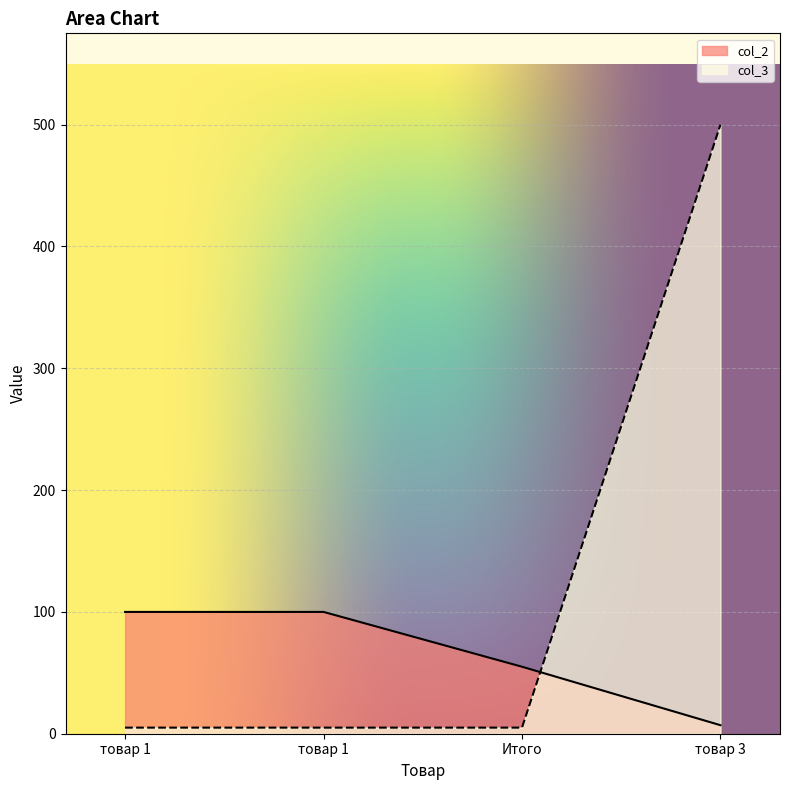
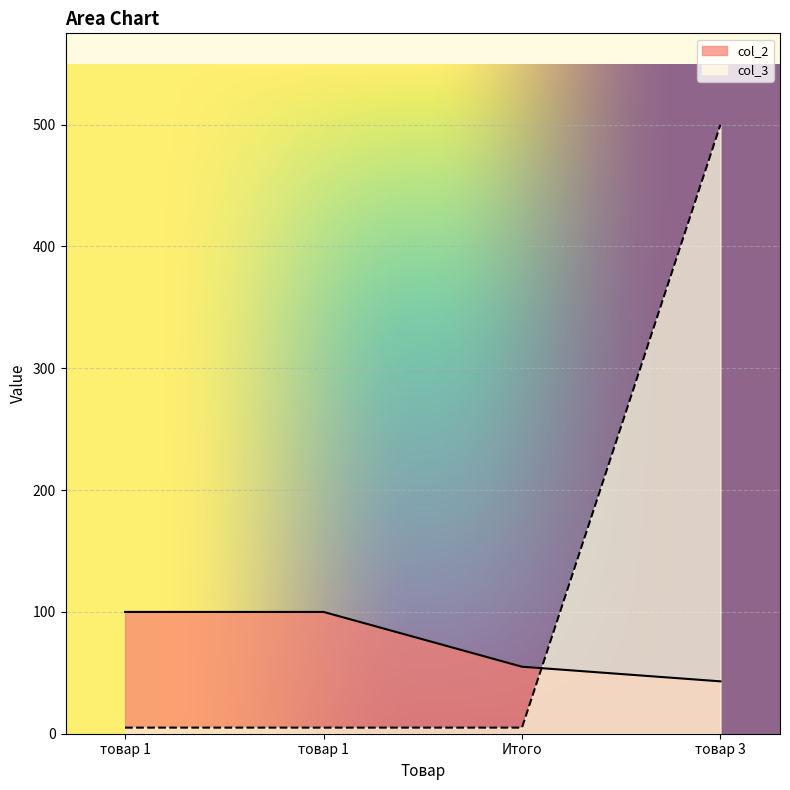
col_2, товар 3: 7 -> 43
